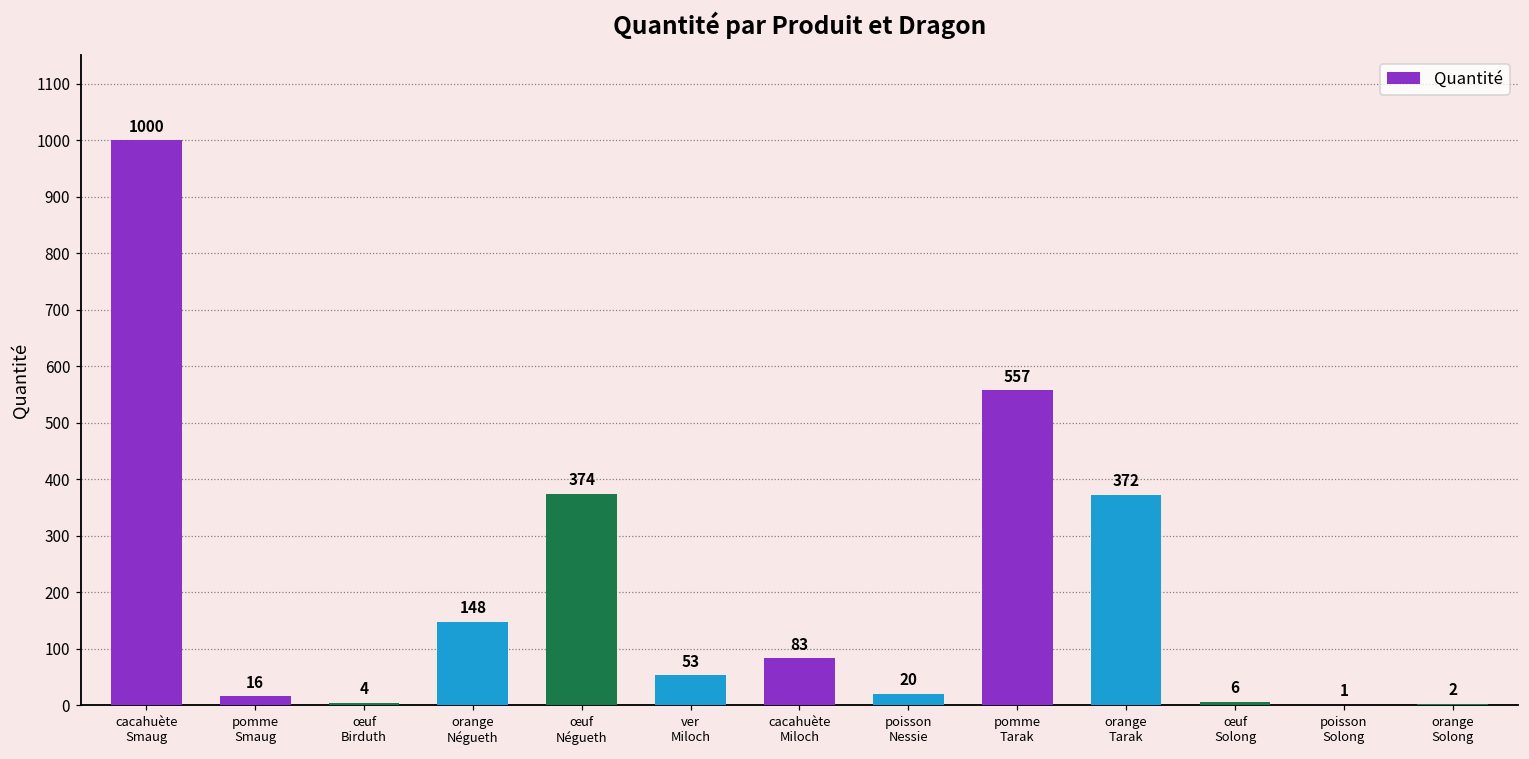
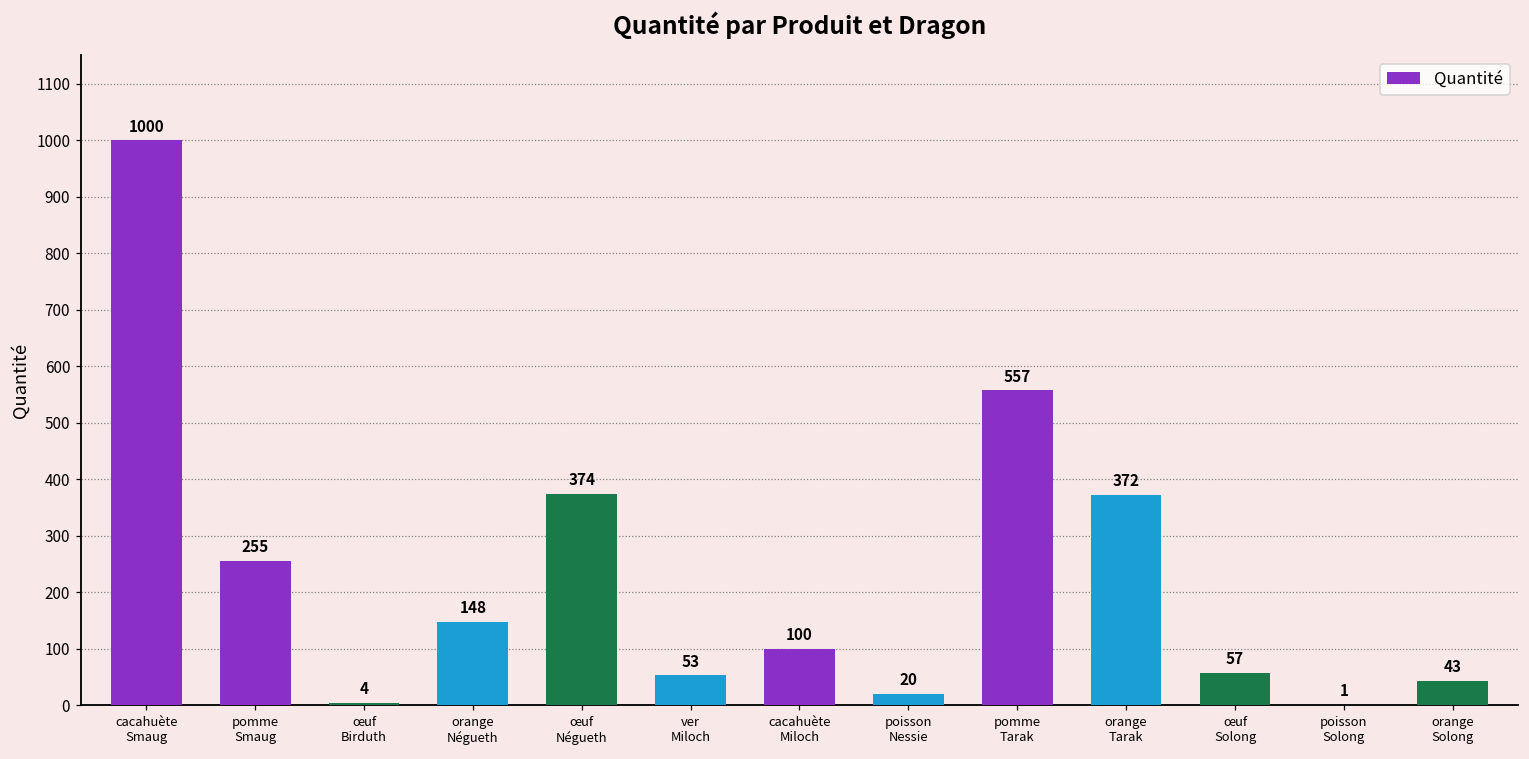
pomme Smaug: 16 -> 255
cacahuète Miloch: 83 -> 100
œuf Solong: 6 -> 57
orange Solong: 2 -> 43
